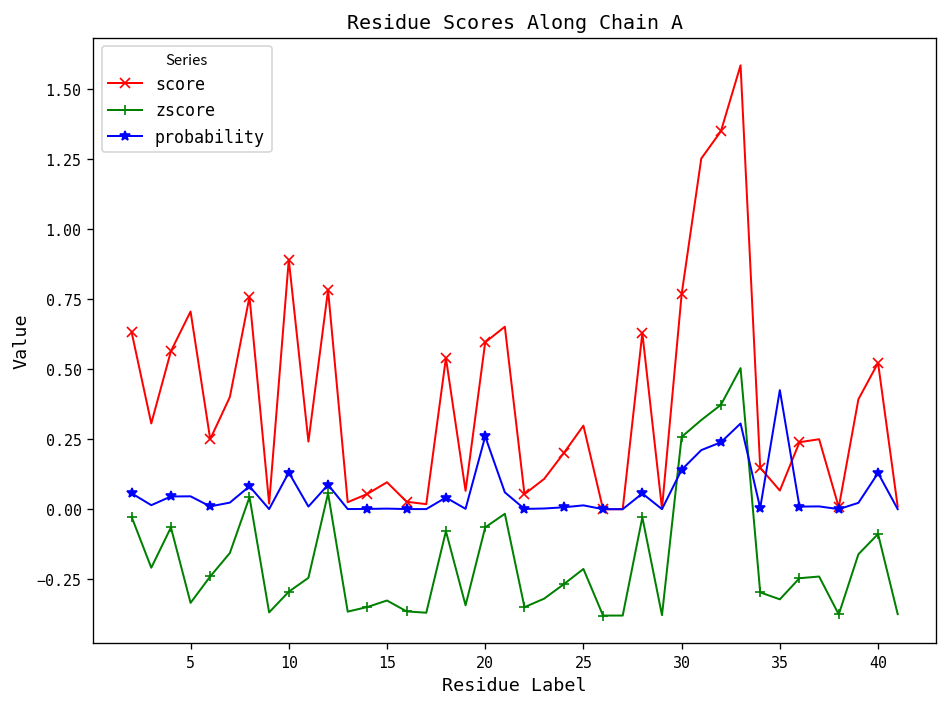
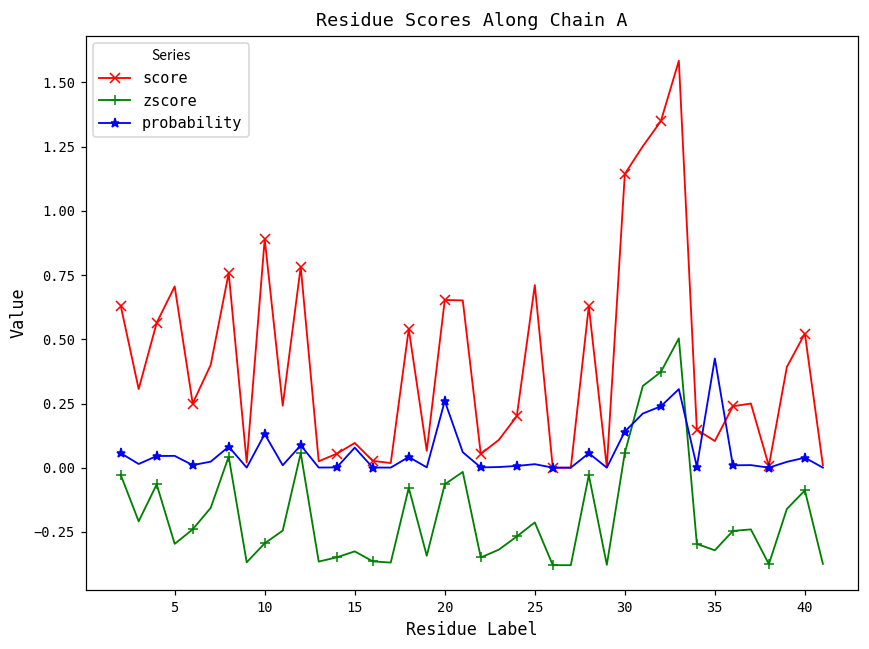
zscore, 5: -0.33 -> -0.30
probability, 15: 0.00 -> 0.08
score, 20: 0.60 -> 0.65
score, 25: 0.30 -> 0.71
score, 30: 0.77 -> 1.14
zscore, 30: 0.26 -> 0.06
score, 35: 0.07 -> 0.10
probability, 40: 0.13 -> 0.04
